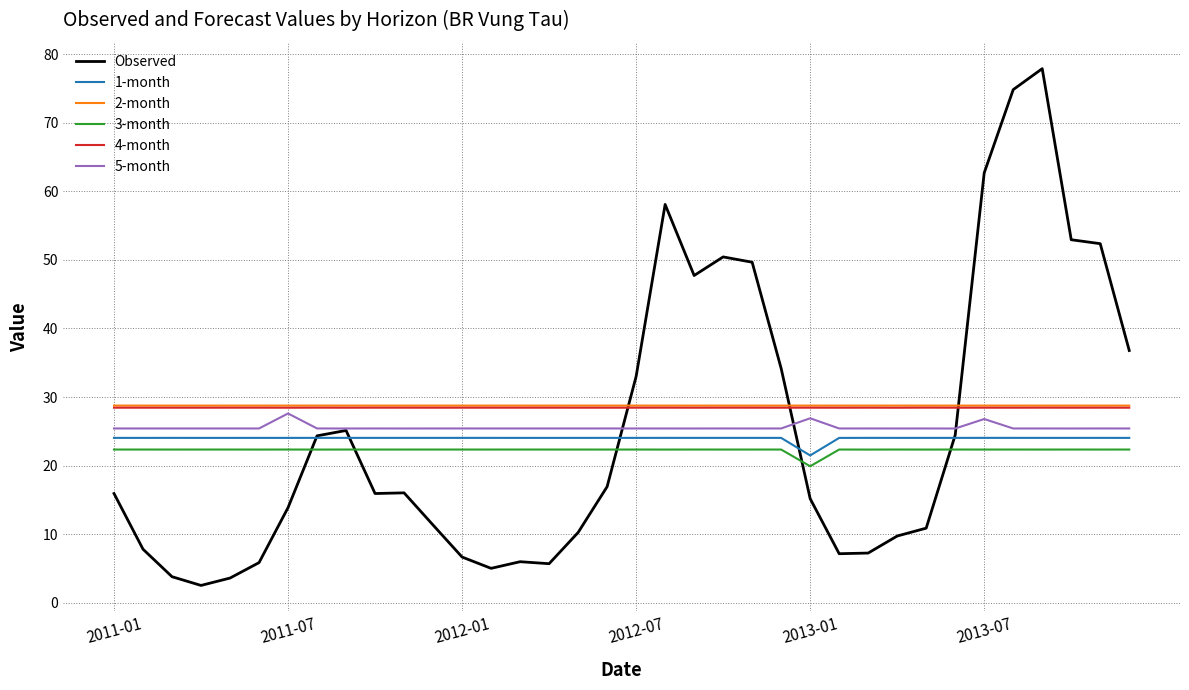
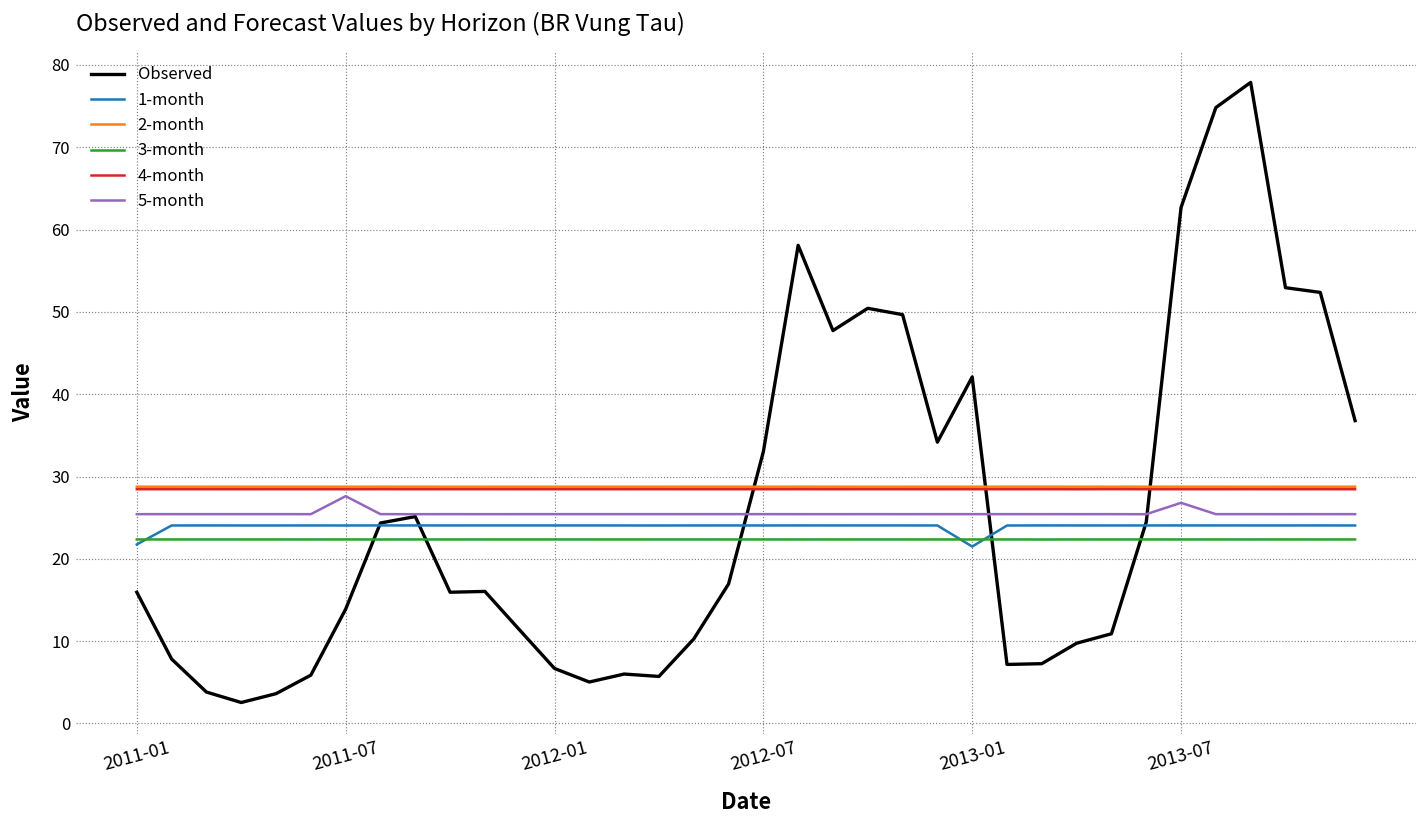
1-month, 2011-01: 24 -> 22
Observed, 2013-01: 15 -> 42
3-month, 2013-01: 20 -> 22
5-month, 2013-01: 27 -> 25
